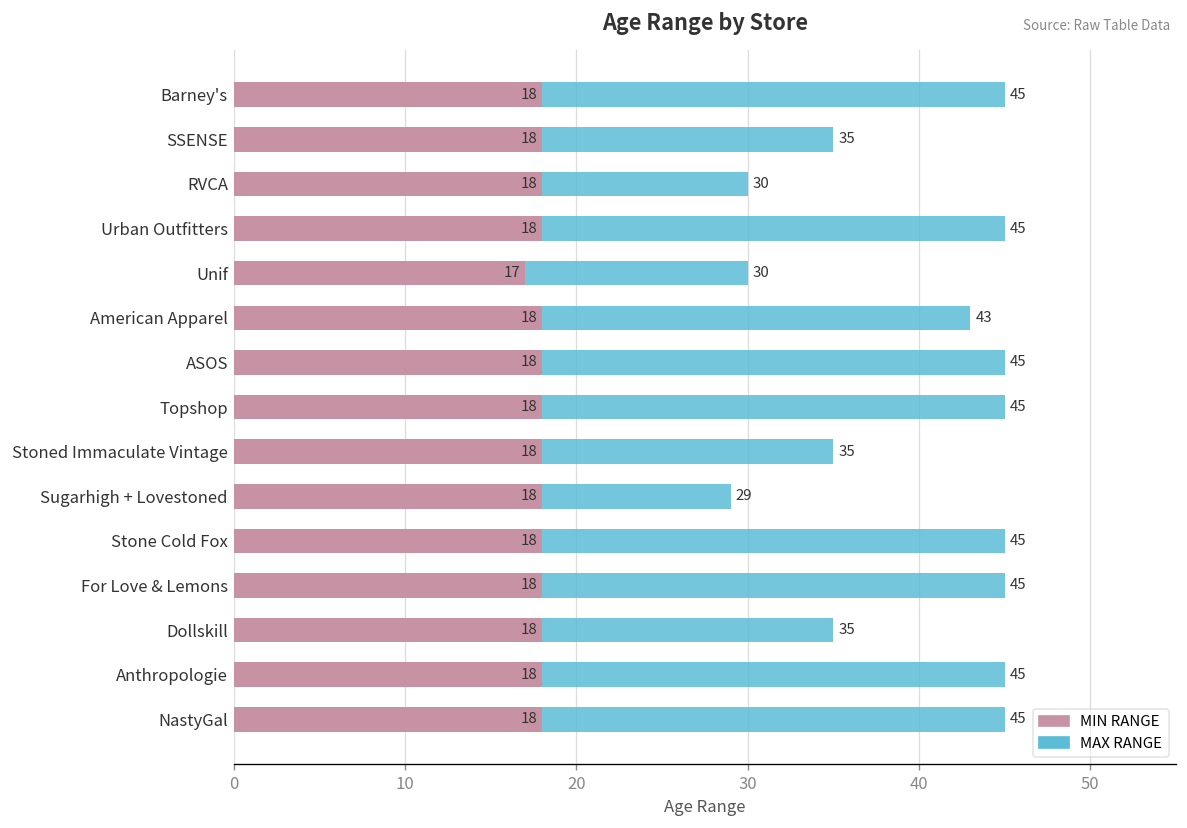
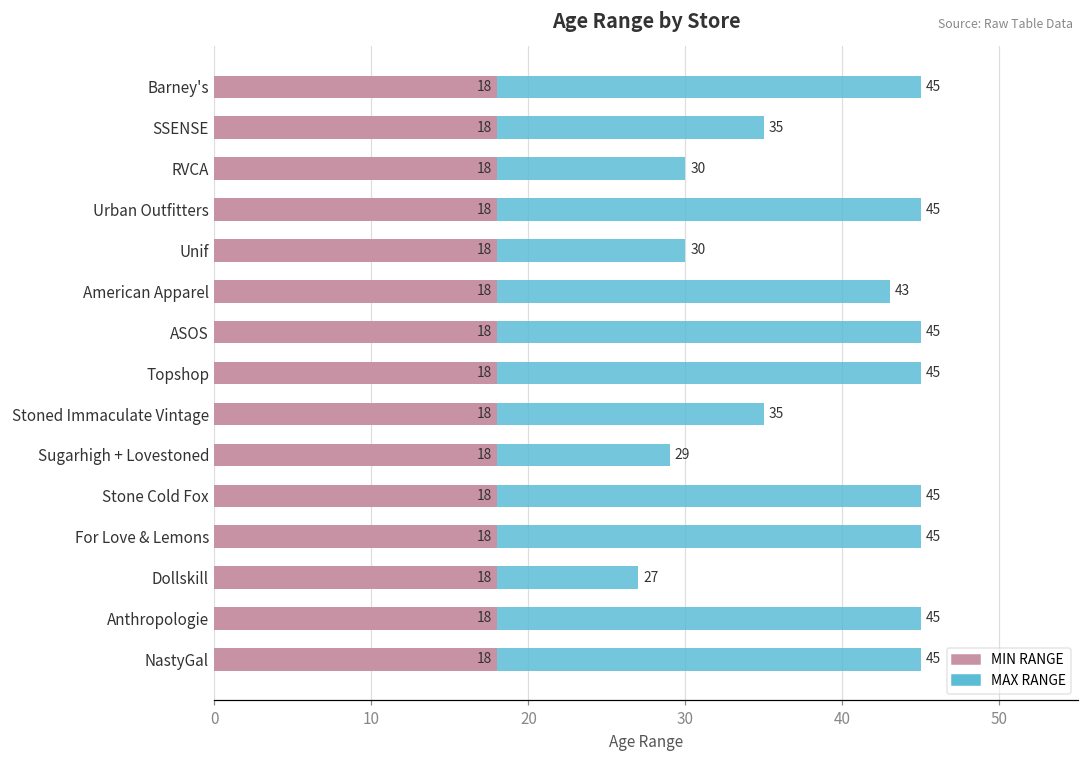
MIN RANGE, Unif: 17 -> 18
MAX RANGE, Dollskill: 35 -> 27
